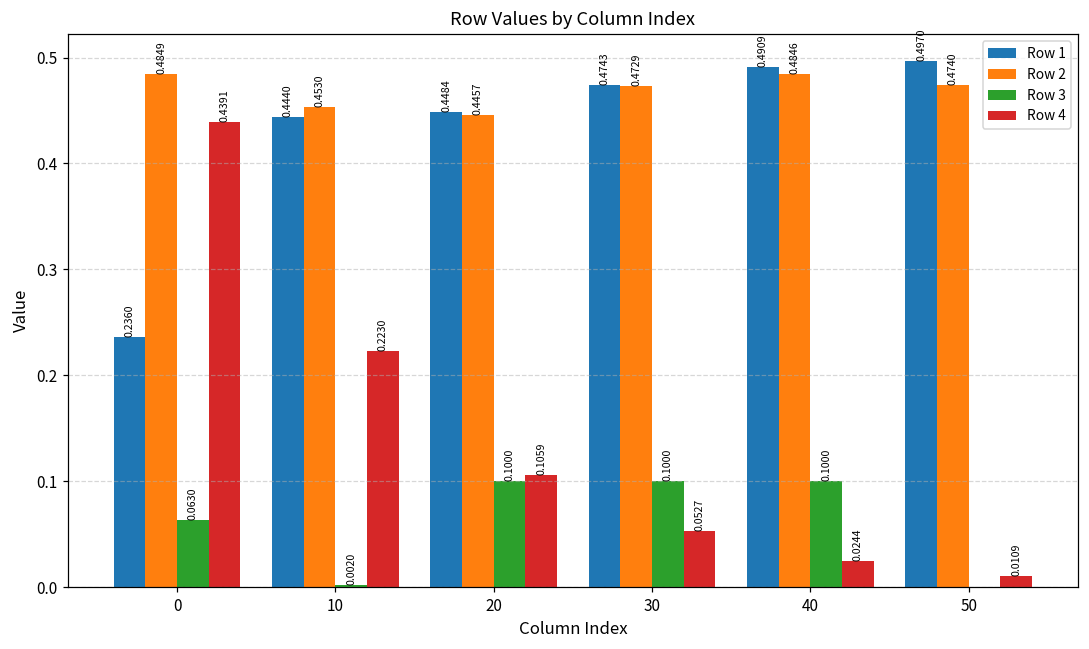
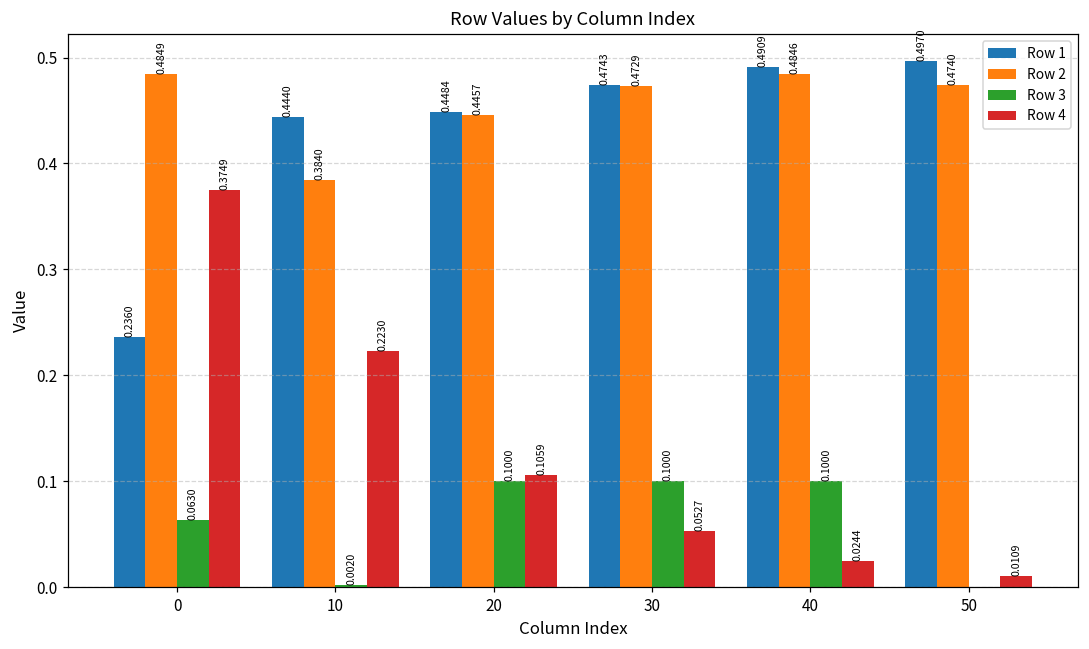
Row 4, 0: 0.4391 -> 0.3749
Row 2, 10: 0.4530 -> 0.3840
